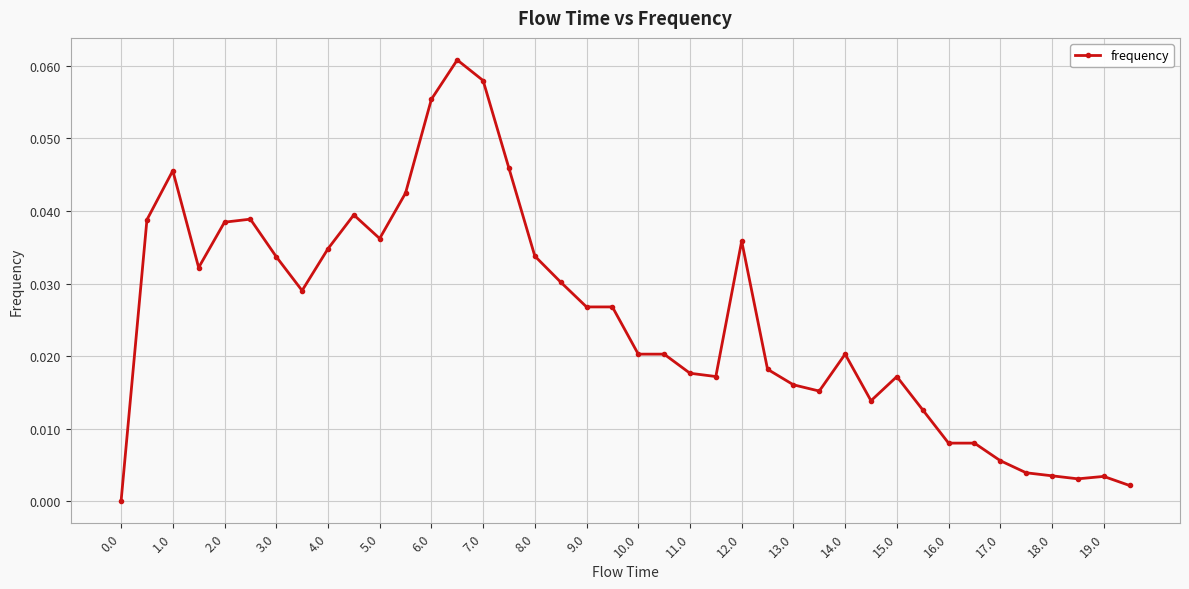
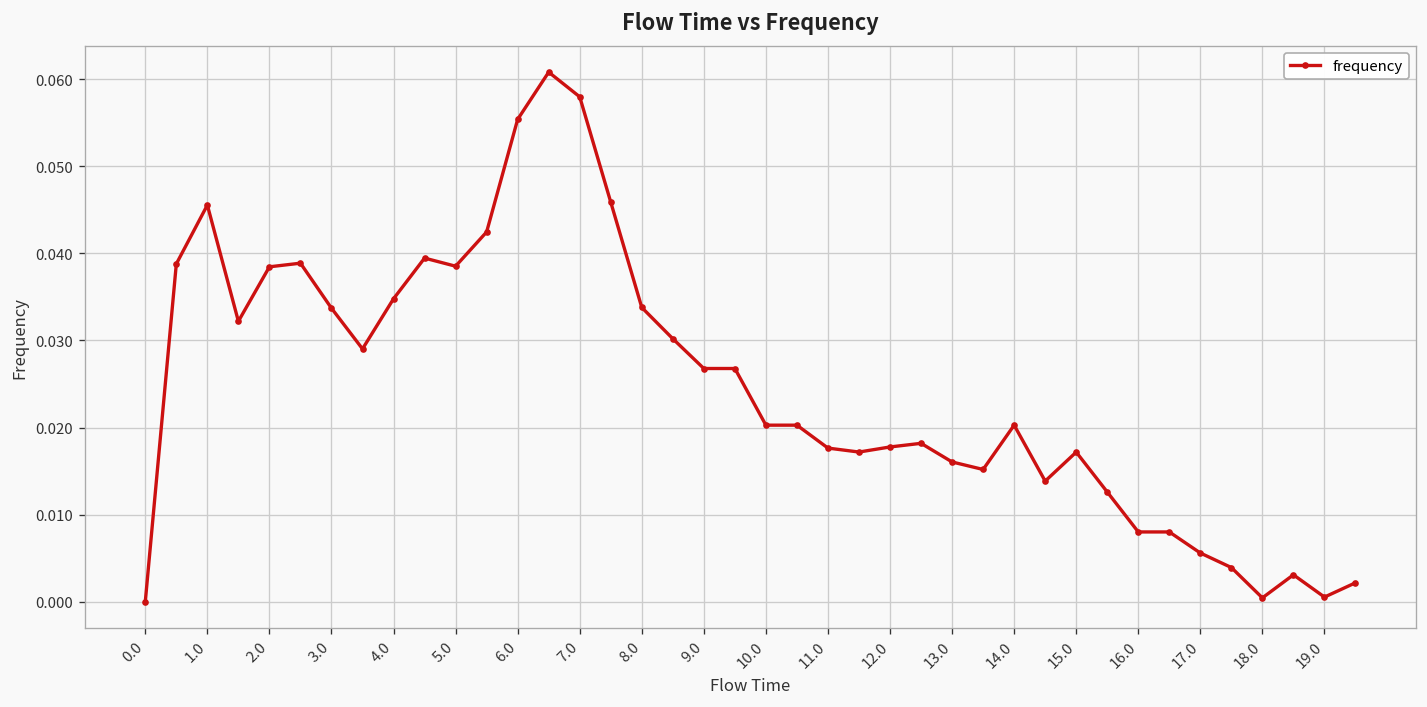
5.0: 0.036 -> 0.039
12.0: 0.036 -> 0.018
18.0: 0.004 -> 0.000
19.0: 0.003 -> 0.001
